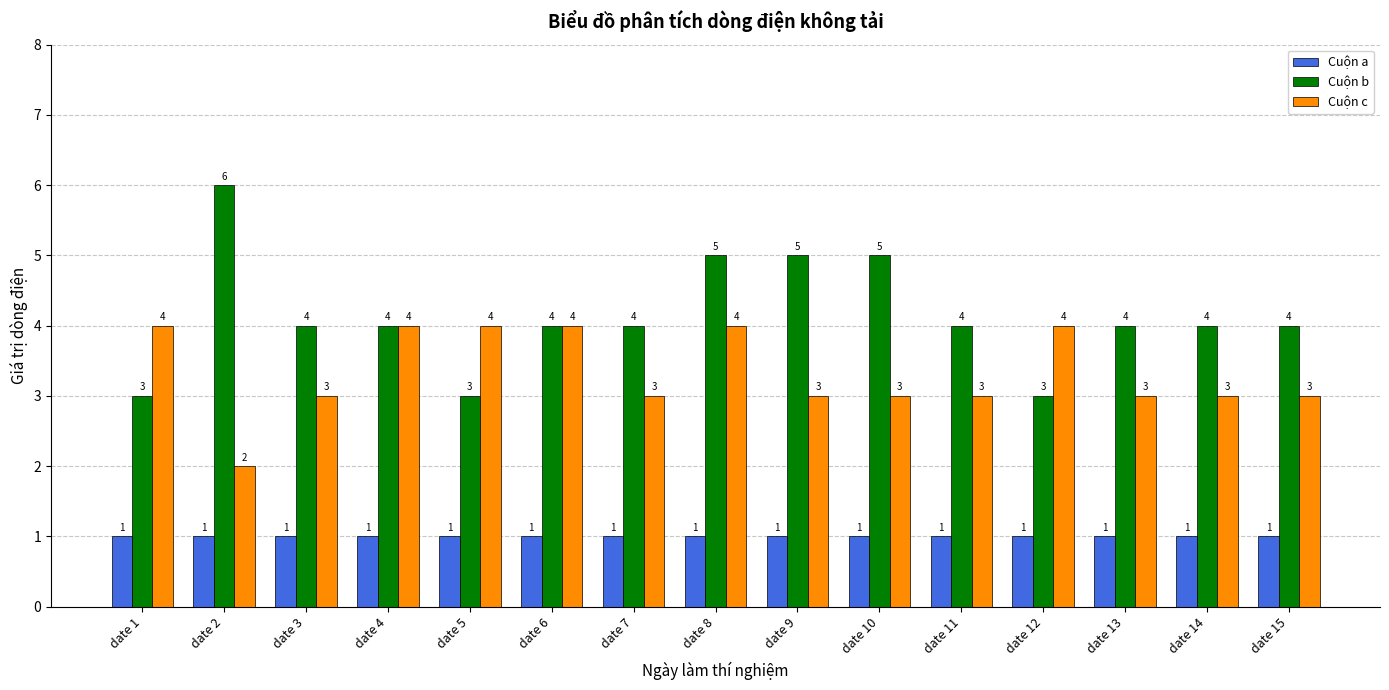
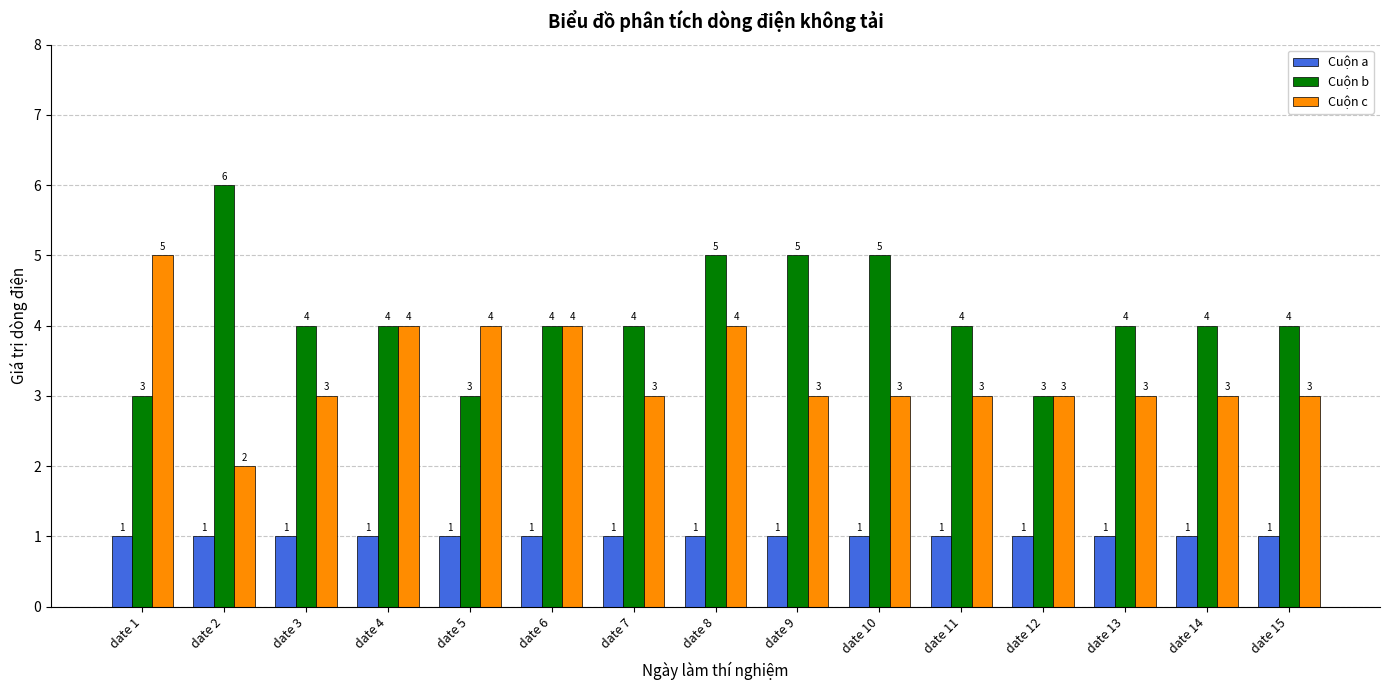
Cuộn c, date 1: 4 -> 5
Cuộn c, date 12: 4 -> 3
